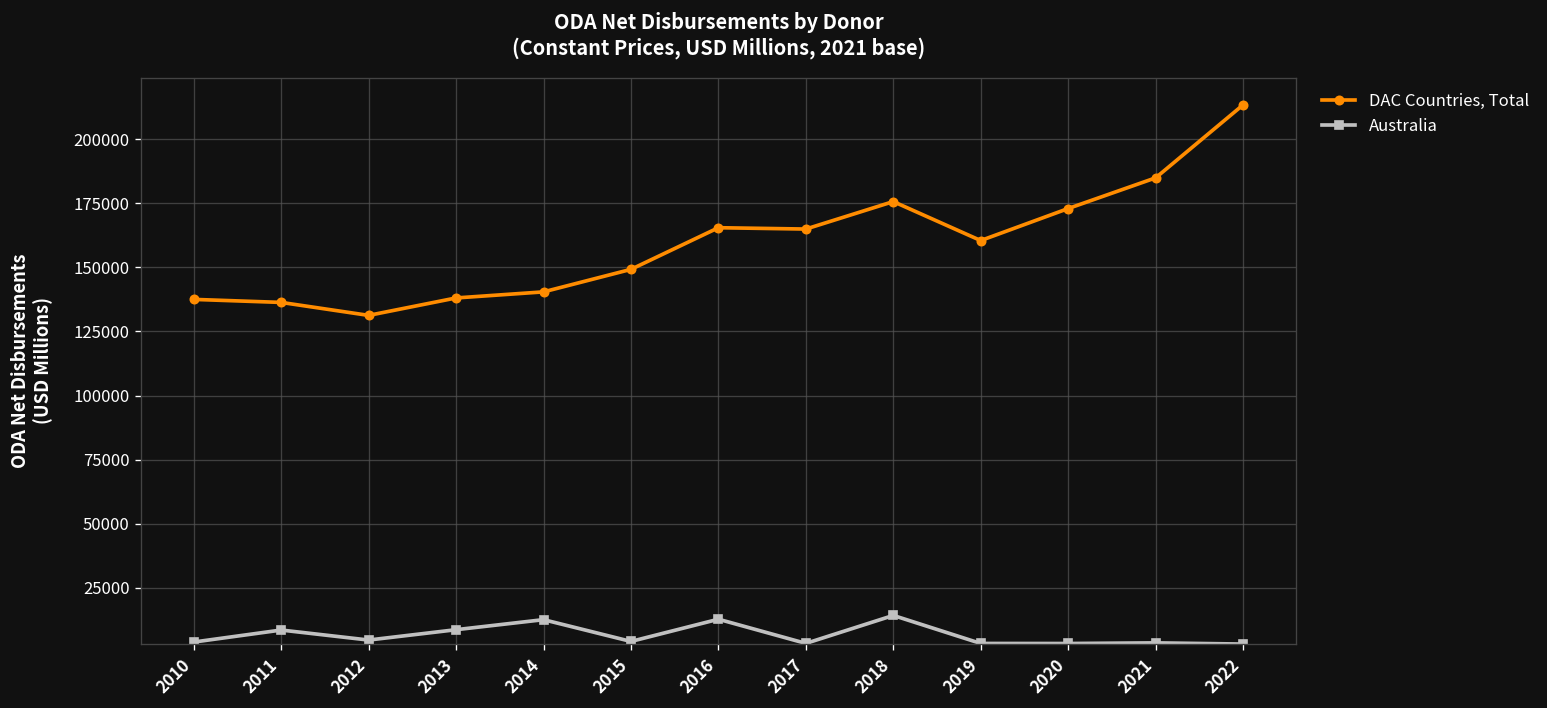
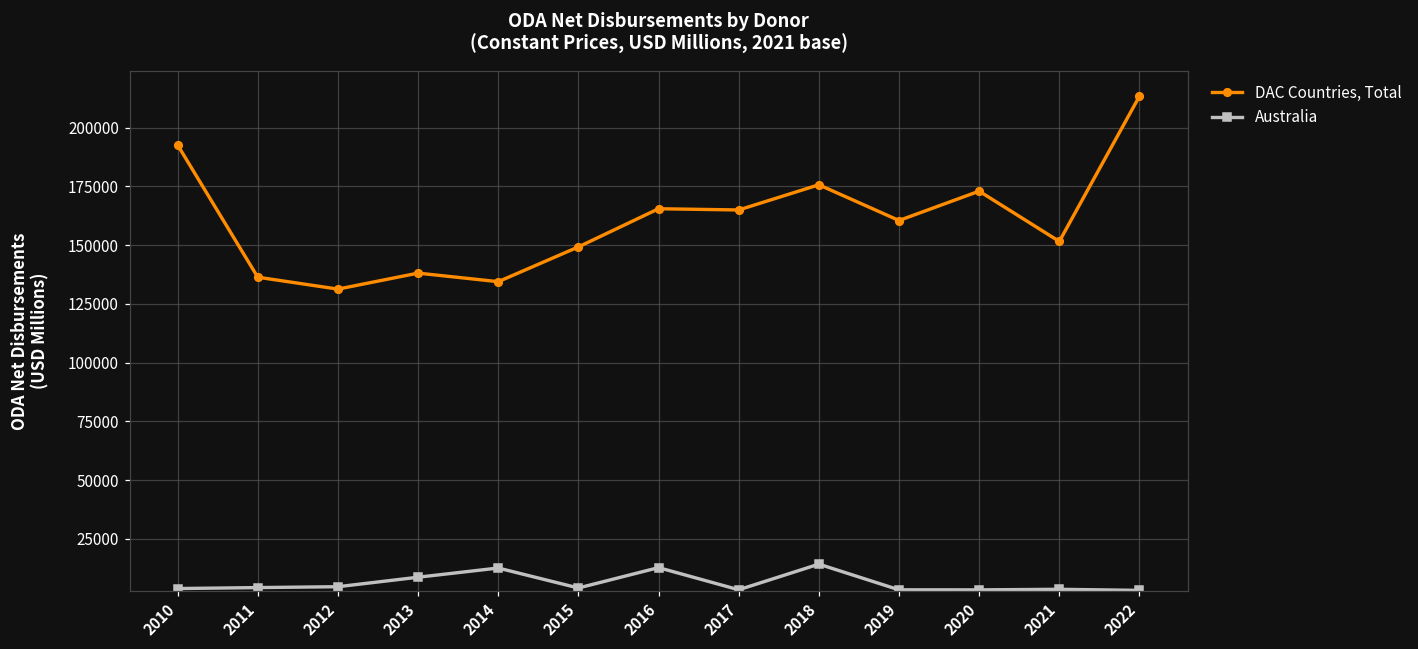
DAC Countries, Total, 2010: 137000 -> 193000
Australia, 2011: 9000 -> 4000
DAC Countries, Total, 2014: 140000 -> 134000
DAC Countries, Total, 2021: 185000 -> 152000
